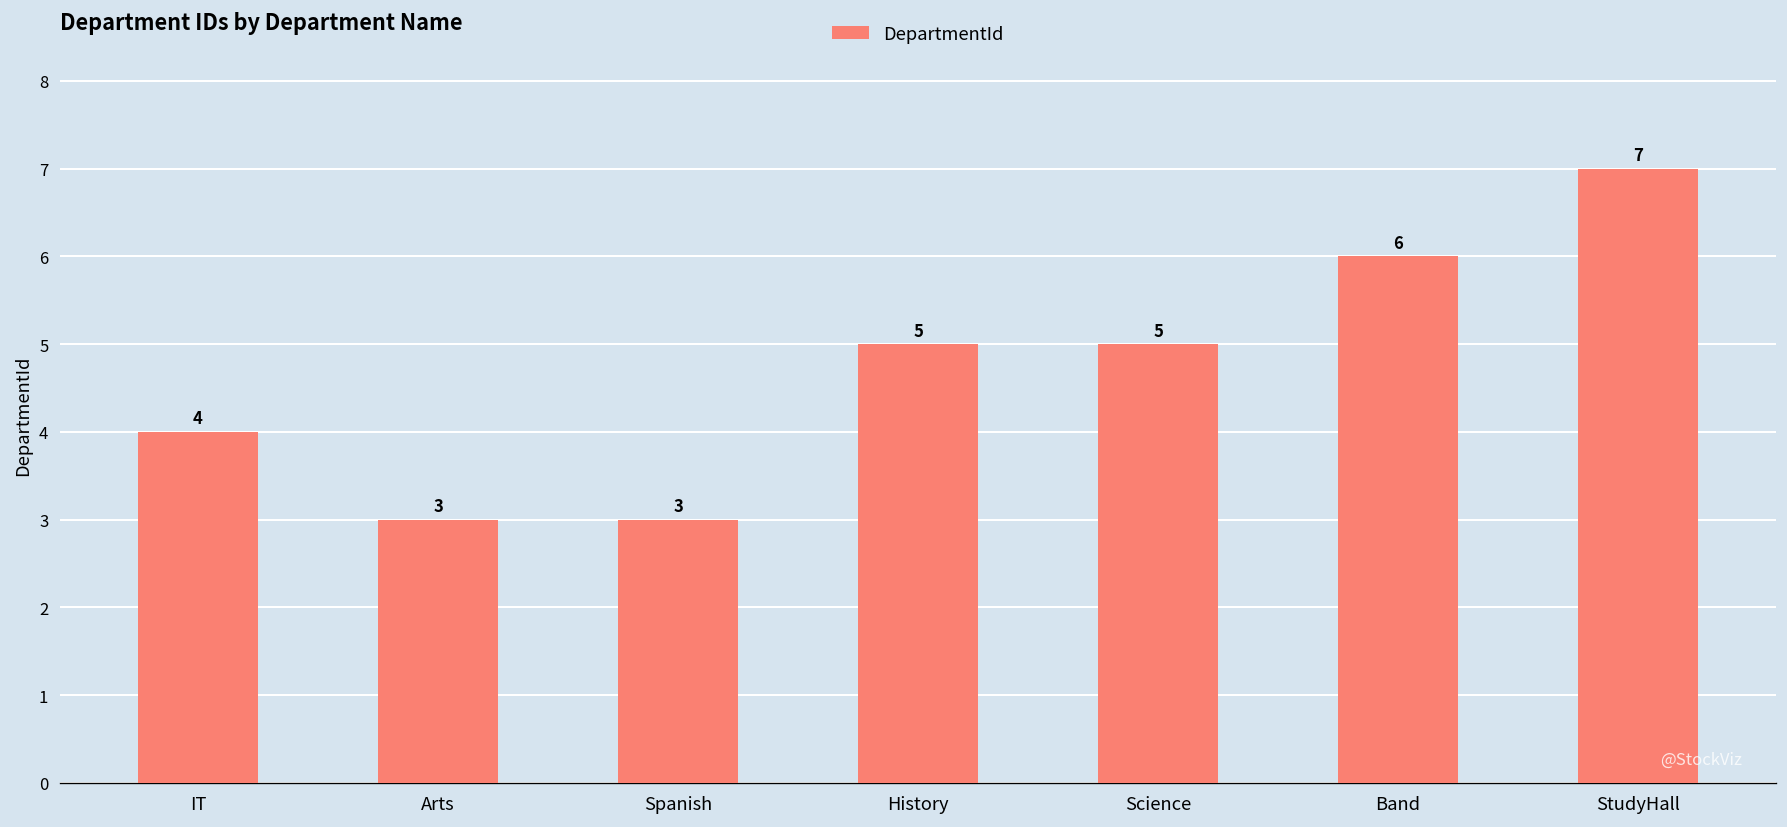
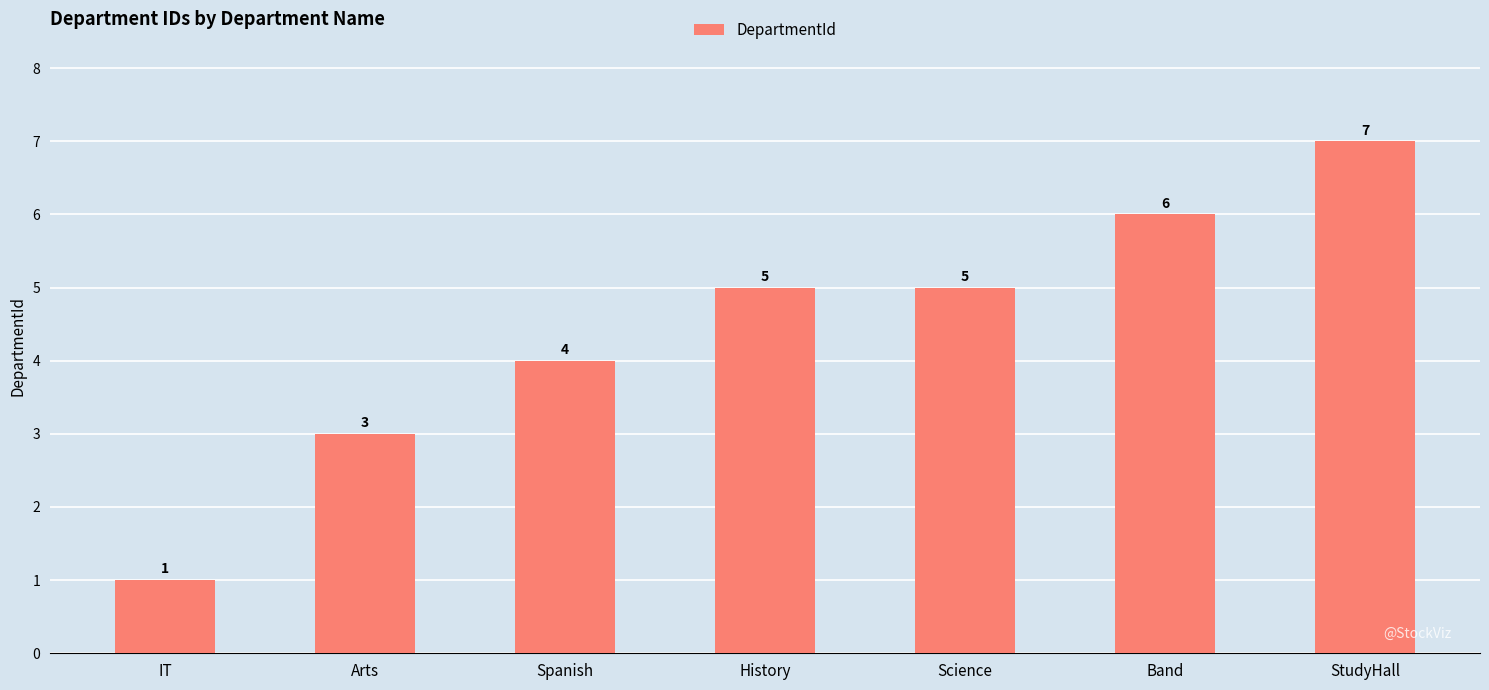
IT: 4 -> 1
Spanish: 3 -> 4
